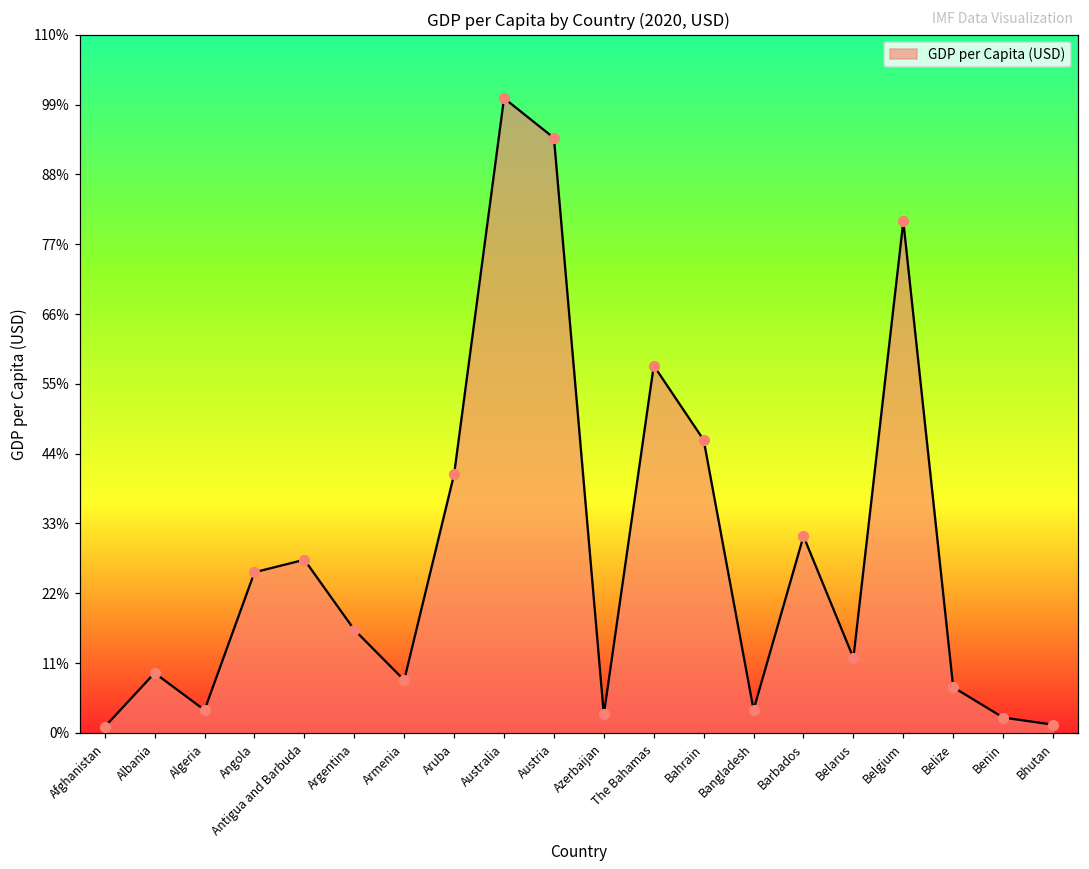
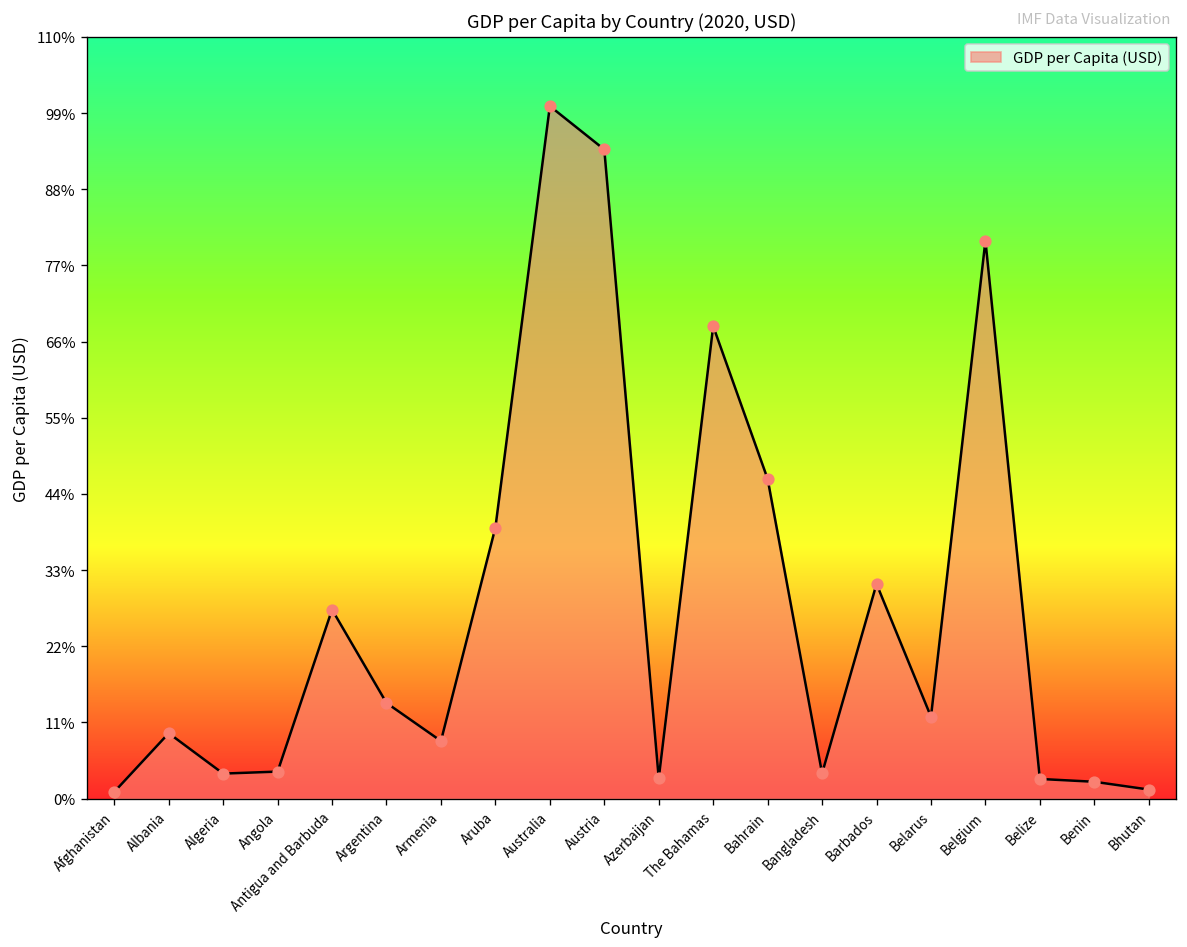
Angola: 25% -> 4%
Argentina: 16% -> 14%
Aruba: 41% -> 39%
The Bahamas: 58% -> 68%
Belize: 7% -> 3%
